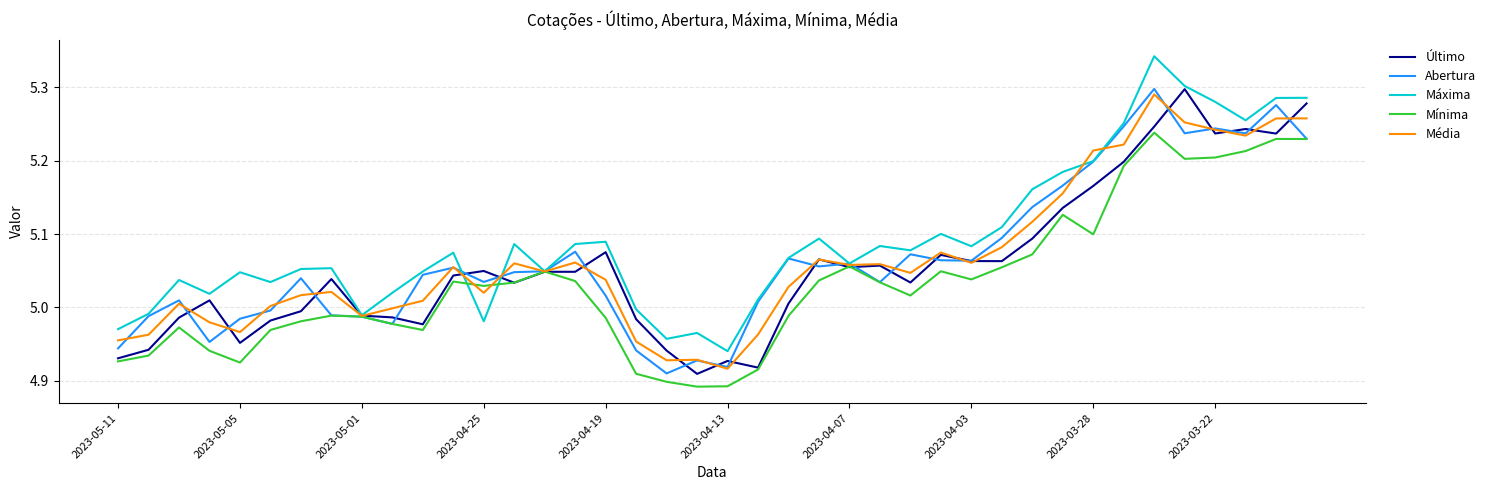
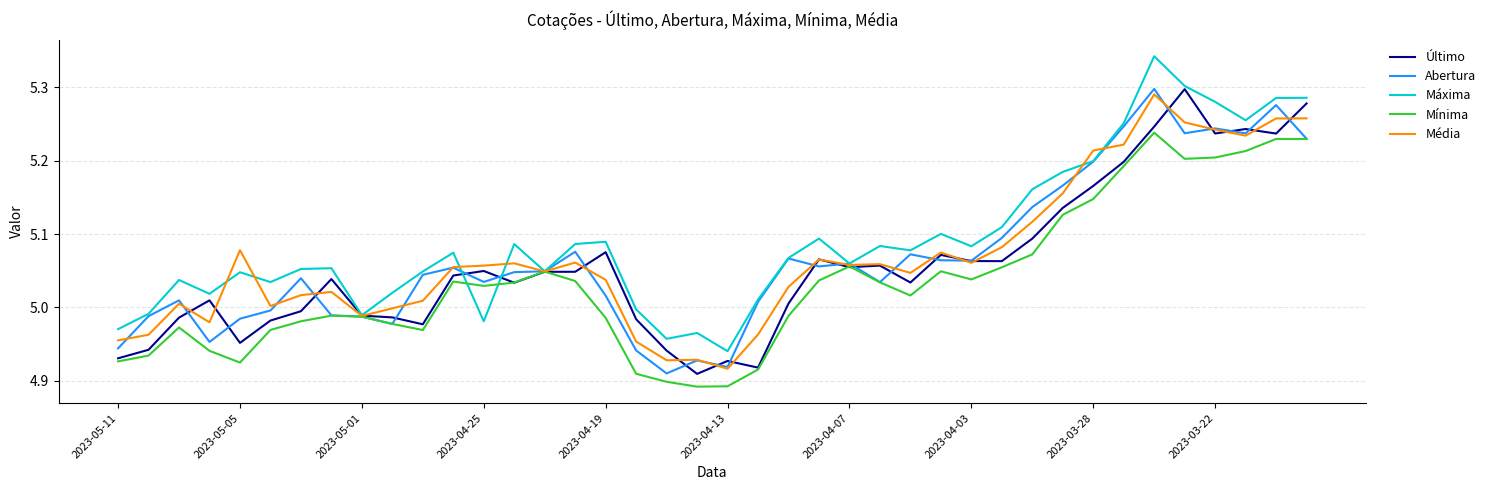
Média, 2023-05-05: 4.97 -> 5.08
Média, 2023-04-25: 5.02 -> 5.06
Mínima, 2023-03-28: 5.10 -> 5.15
